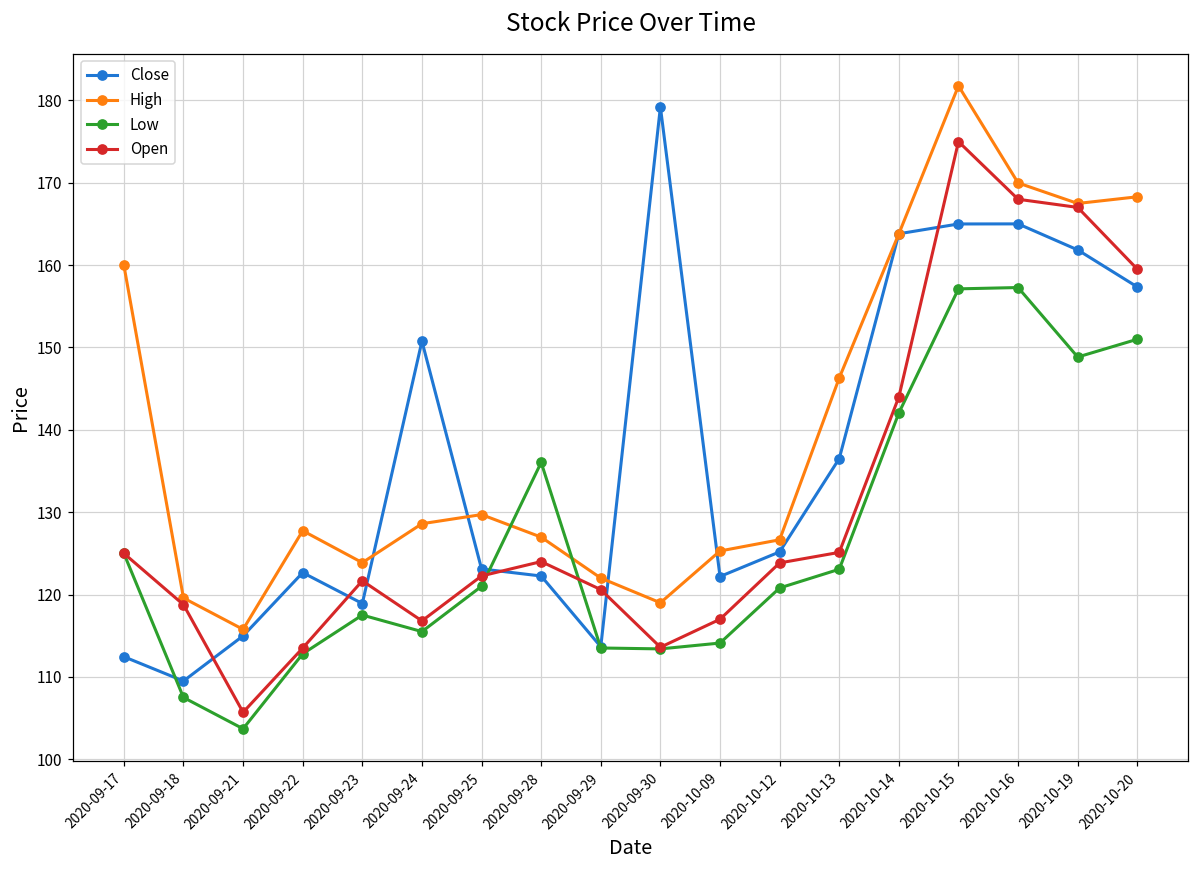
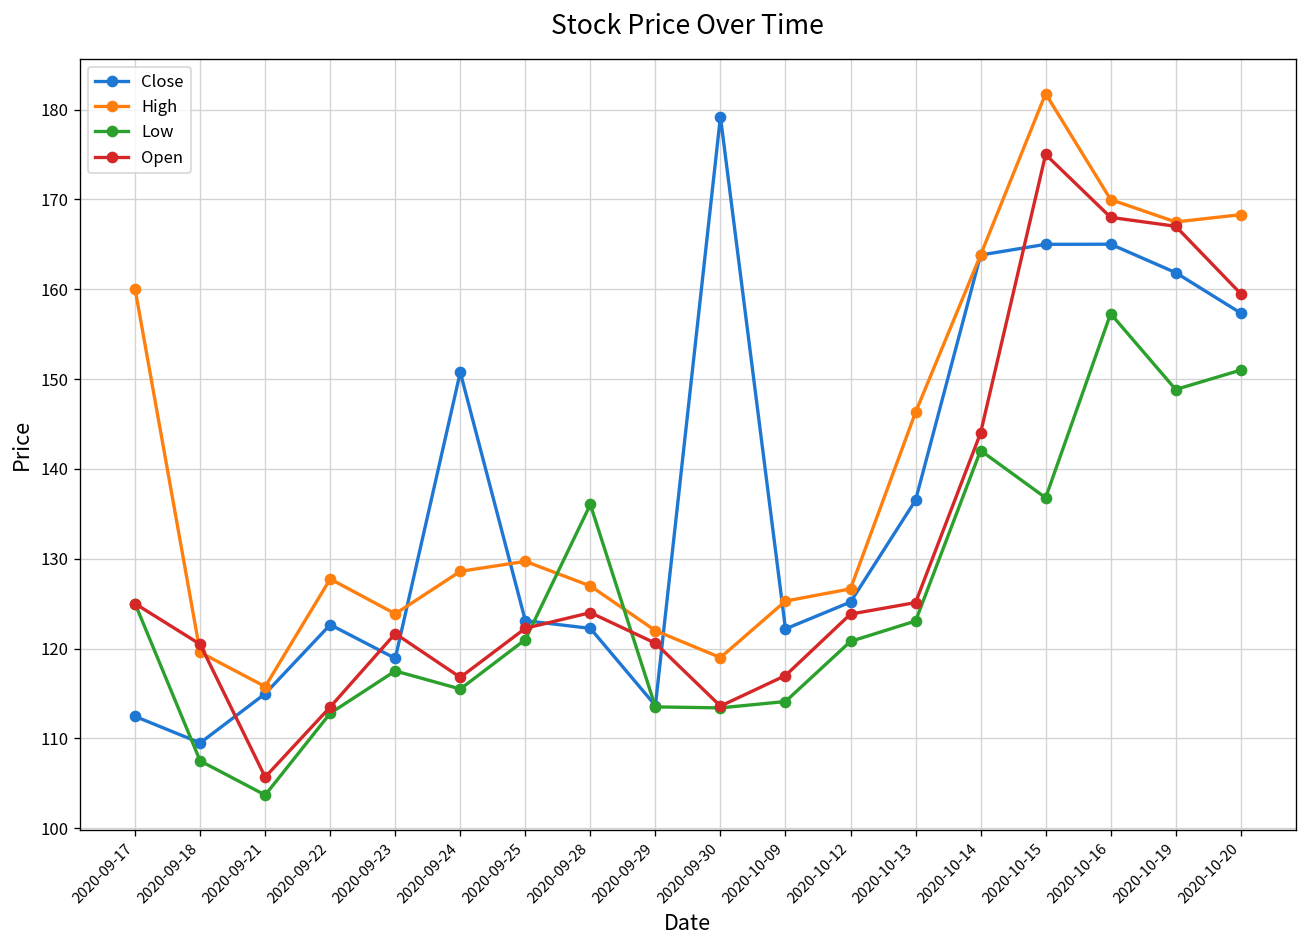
Open, 2020-09-18: 119 -> 120
Low, 2020-10-15: 157 -> 137
